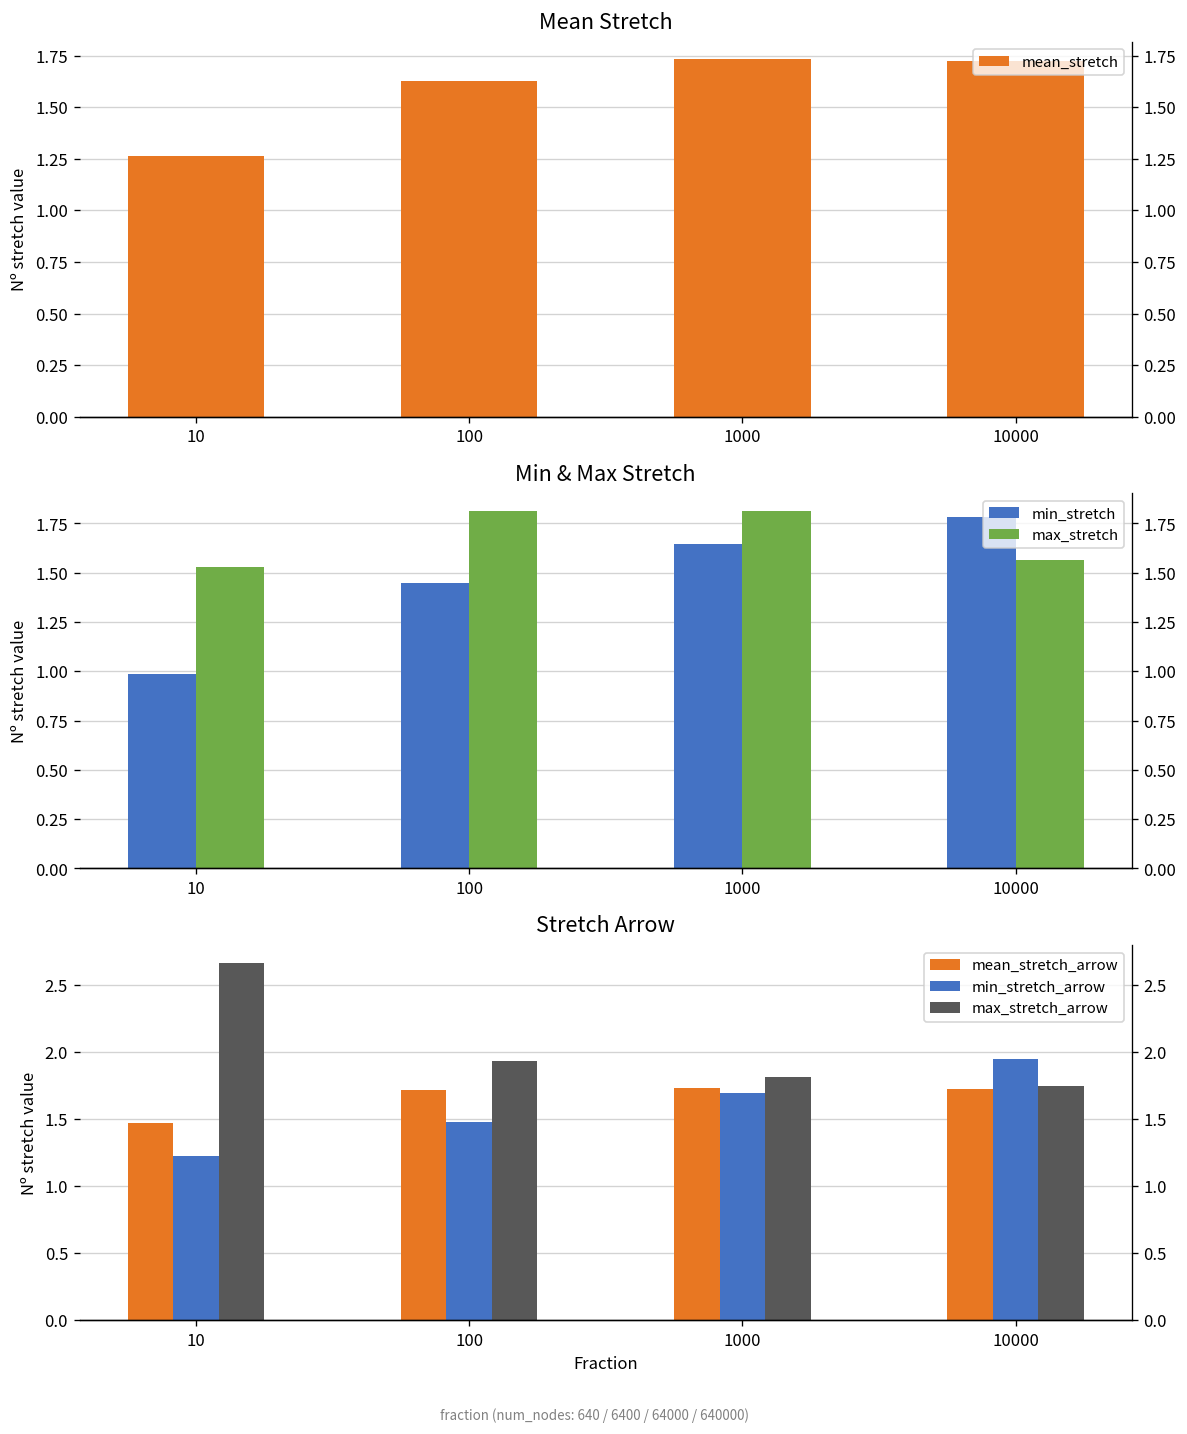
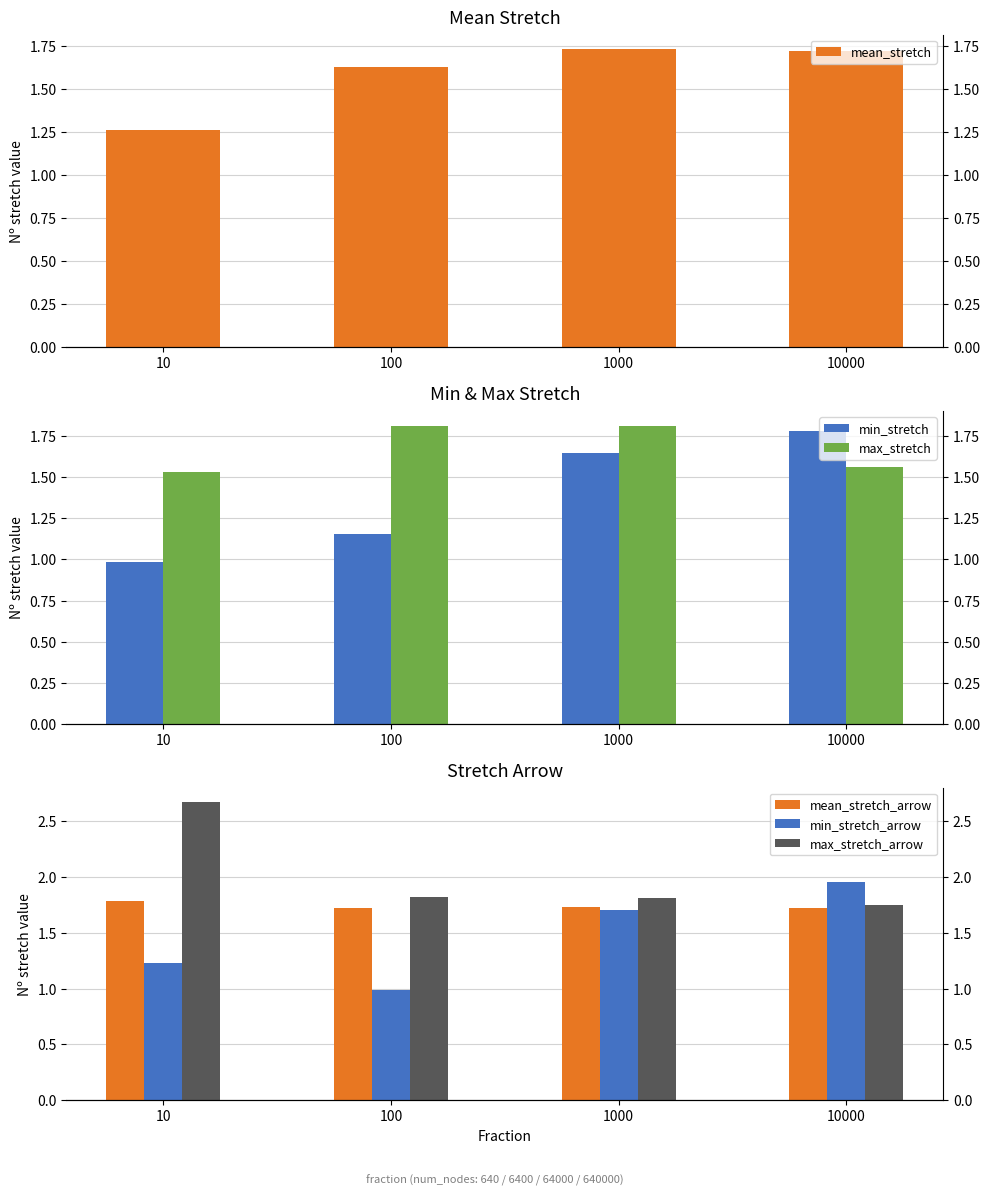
Min & Max Stretch, min_stretch, 100: 1.45 -> 1.15
Stretch Arrow, mean_stretch_arrow, 10: 1.47 -> 1.78
Stretch Arrow, min_stretch_arrow, 100: 1.48 -> 0.98
Stretch Arrow, max_stretch_arrow, 100: 1.93 -> 1.82
